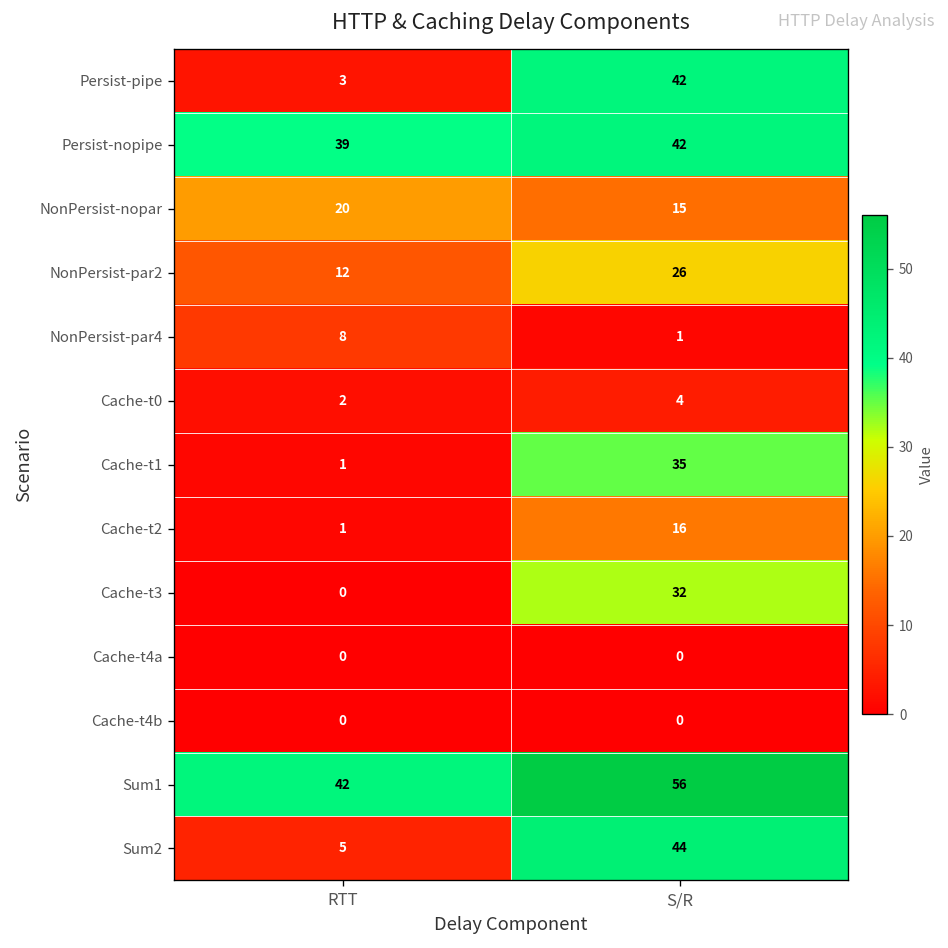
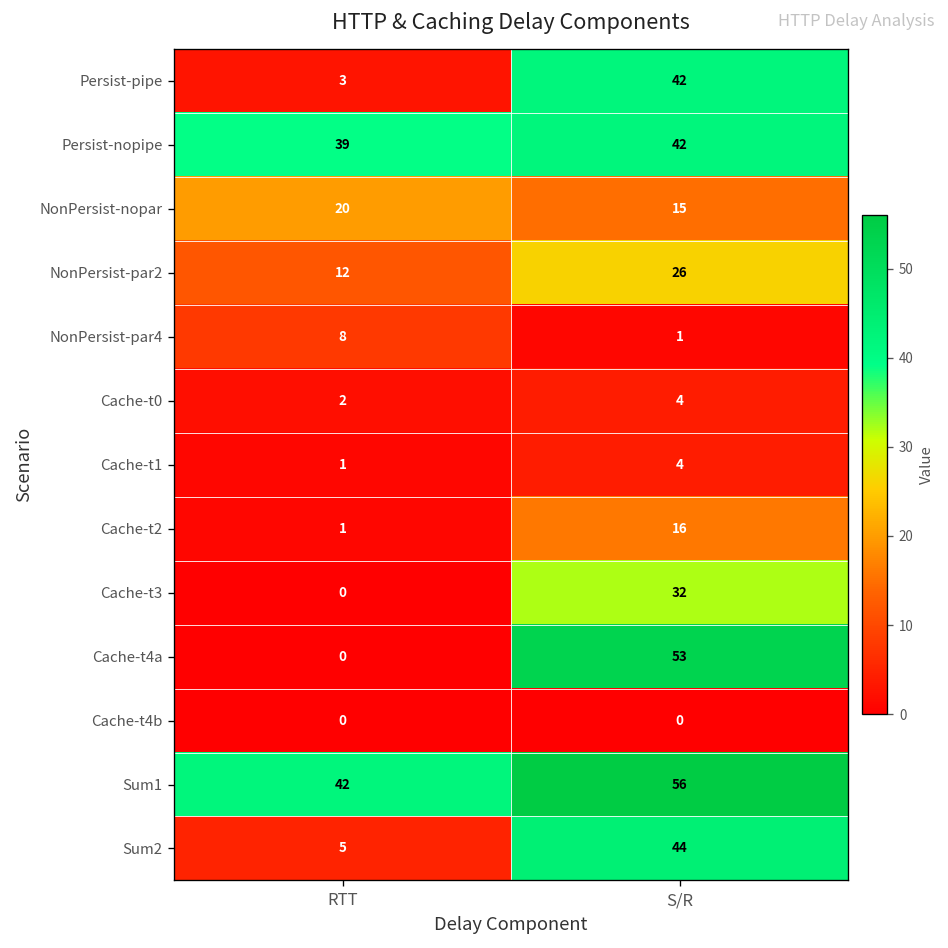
Cache-t1, S/R: 35 -> 4
Cache-t4a, S/R: 0 -> 53
